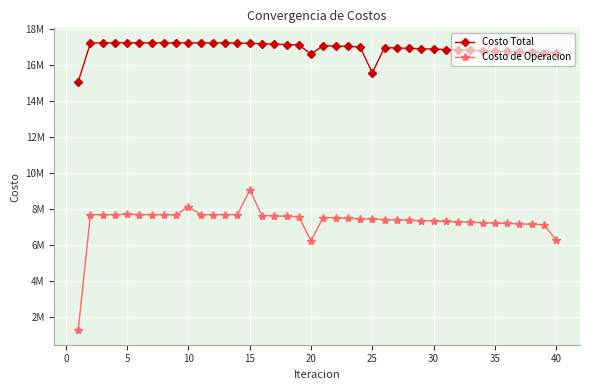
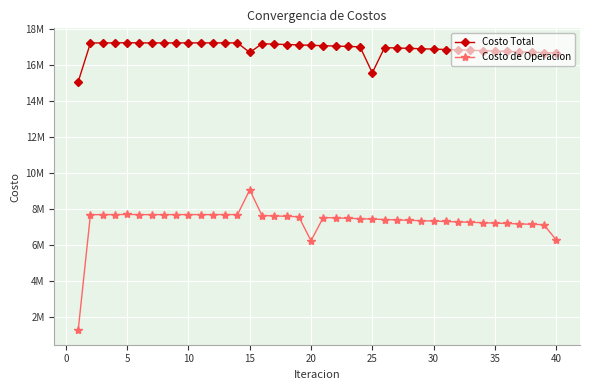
Costo de Operacion, 10: 8100000 -> 7700000
Costo Total, 15: 17200000 -> 16700000
Costo Total, 20: 16600000 -> 17100000
